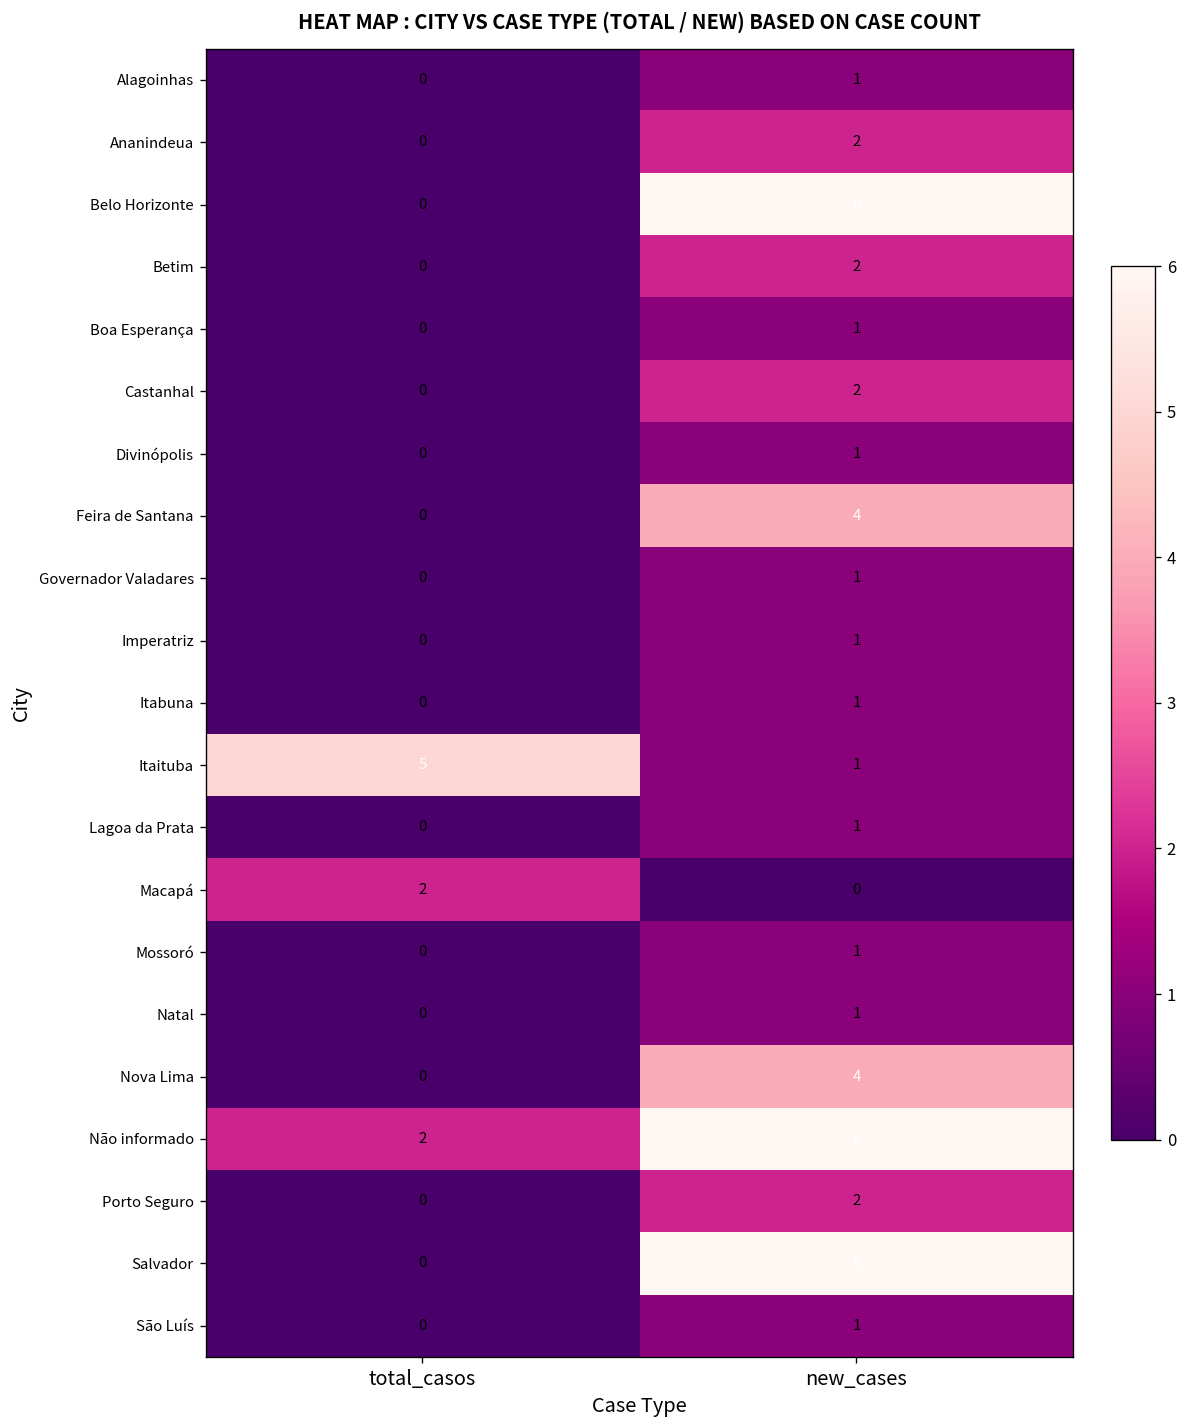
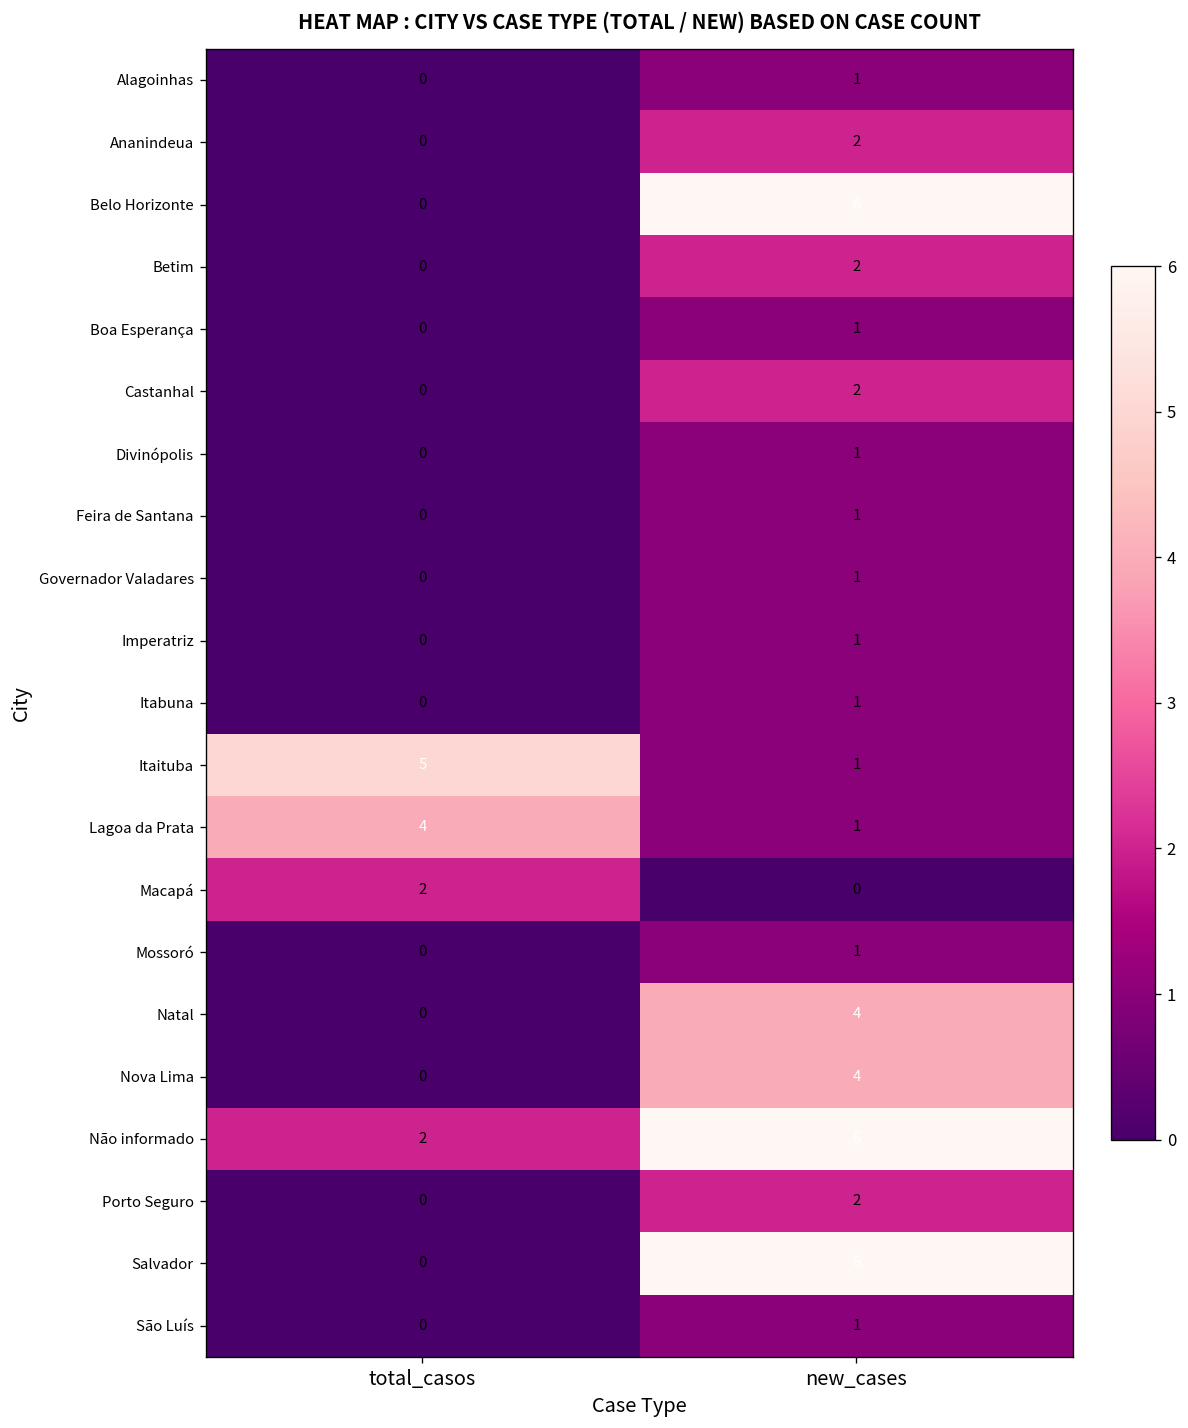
Feira de Santana, new_cases: 4 -> 1
Lagoa da Prata, total_casos: 0 -> 4
Natal, new_cases: 1 -> 4
